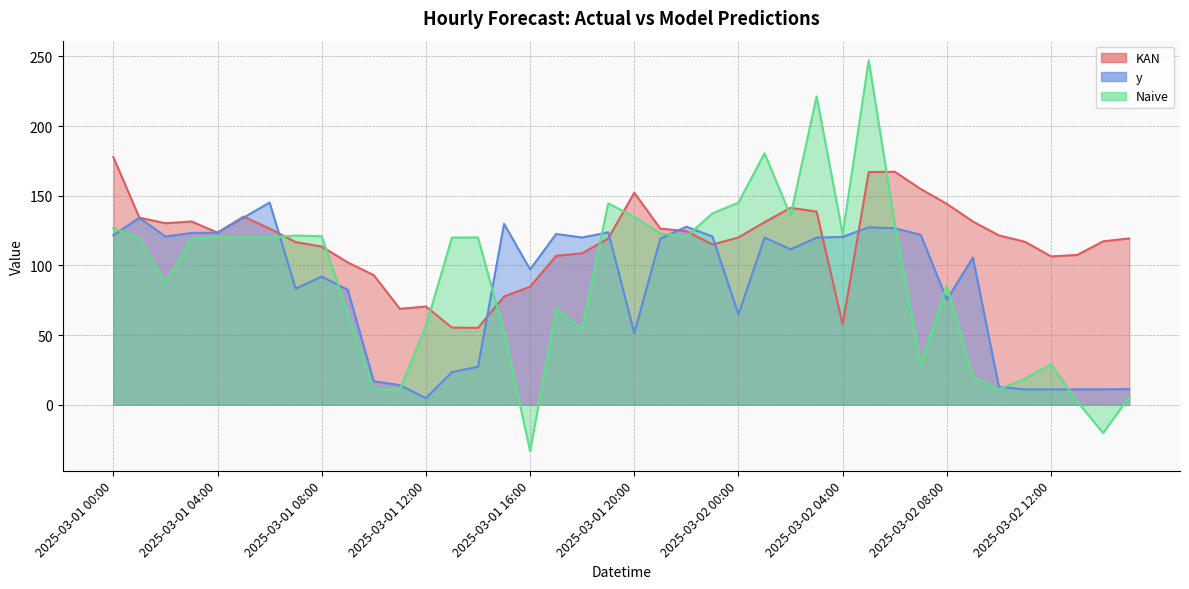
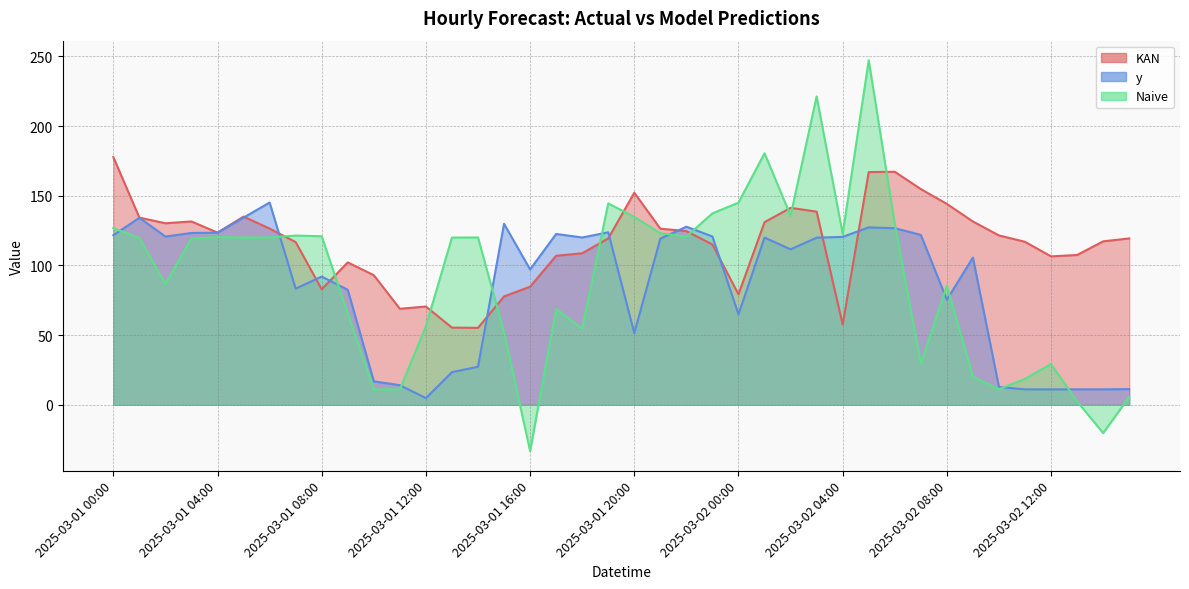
KAN, 2025-03-01 08:00: 114 -> 83
KAN, 2025-03-02 00:00: 120 -> 79
